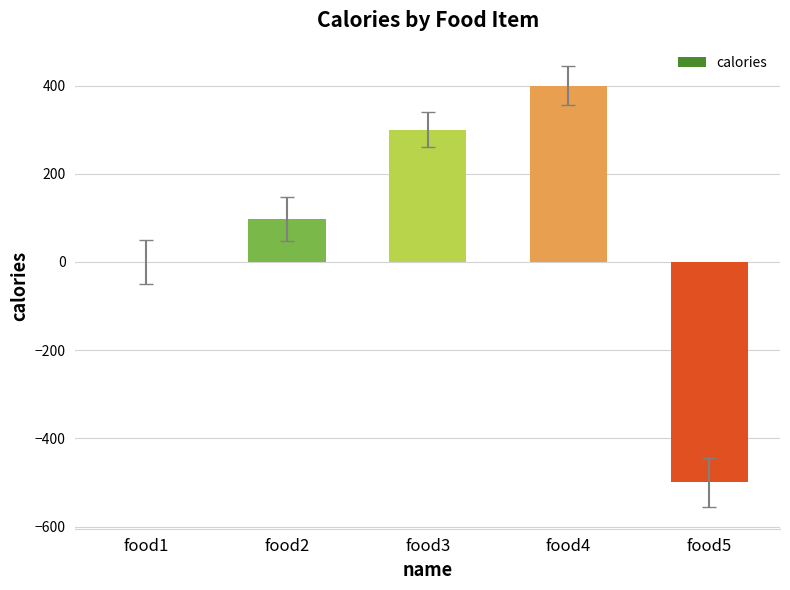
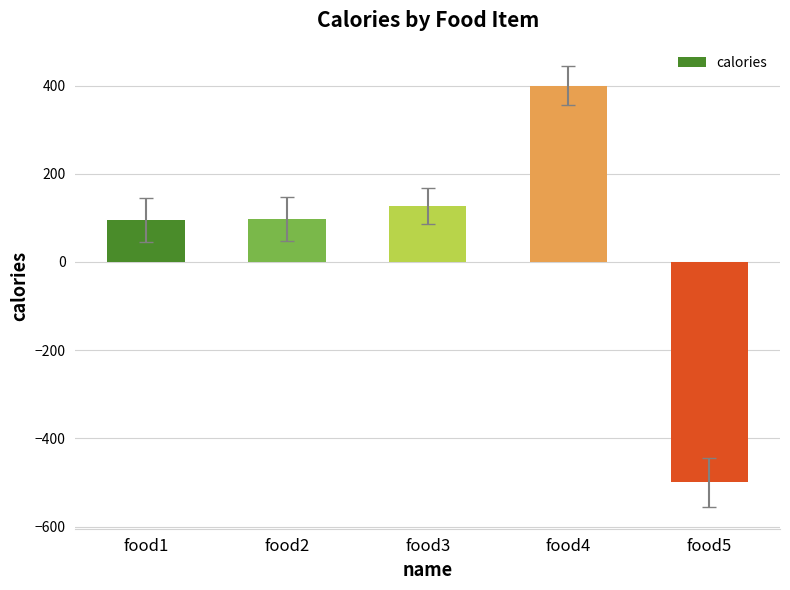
calories, food1: 0 -> 100
calories, food3: 300 -> 130
